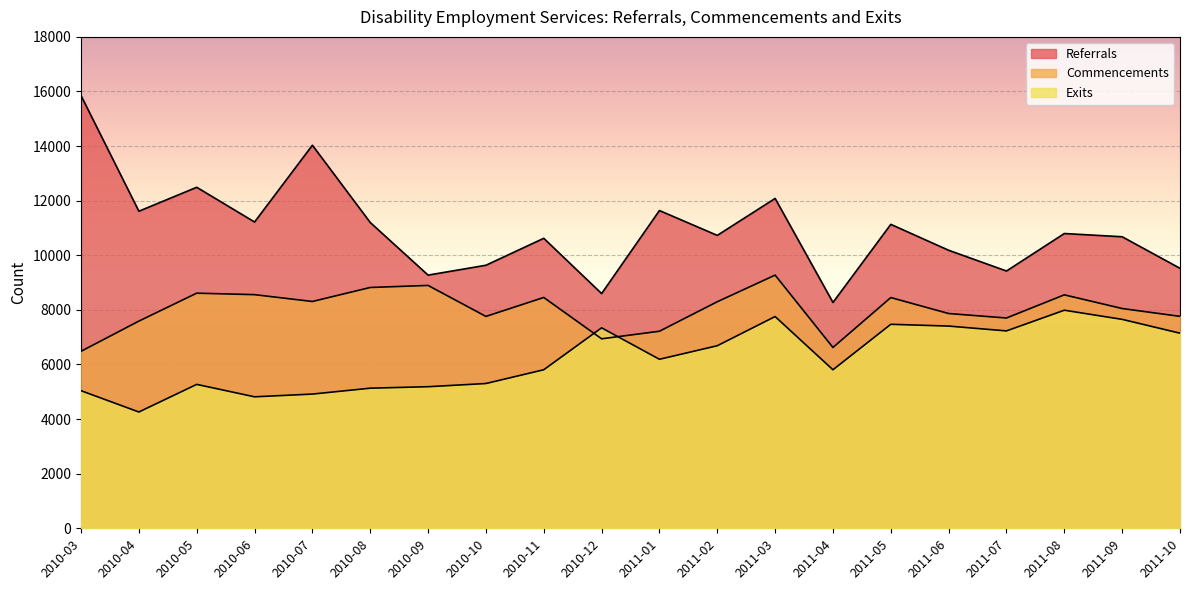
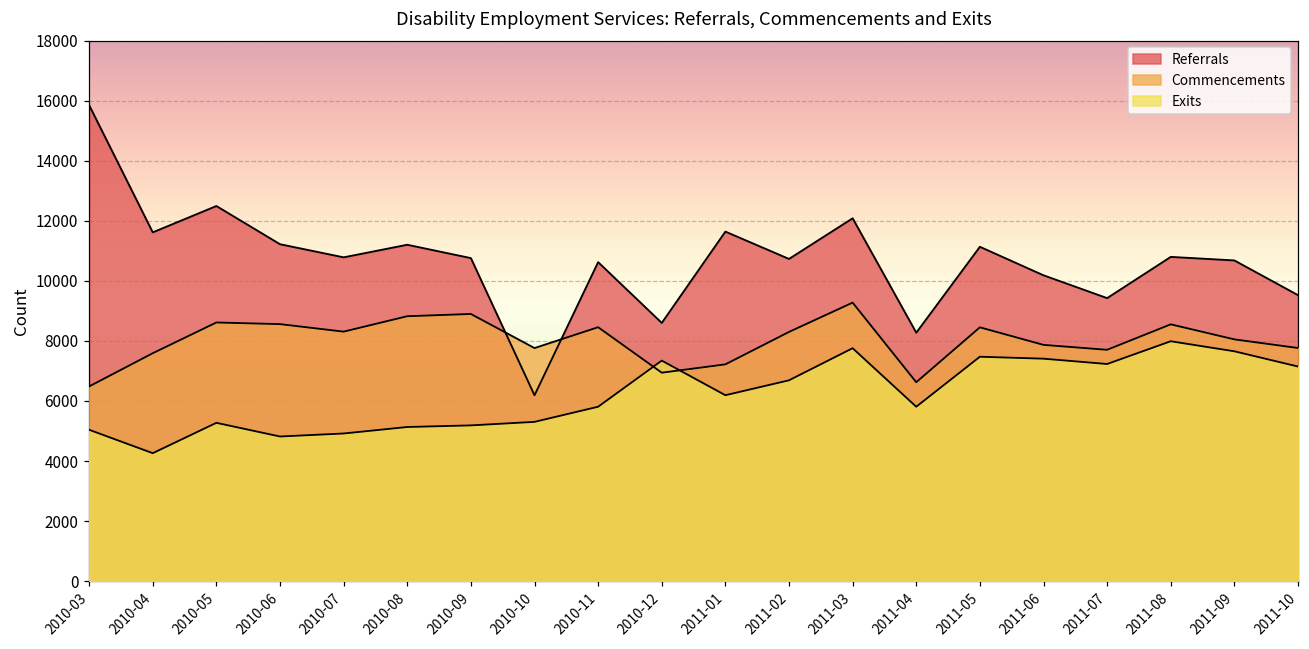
Referrals, 2010-07: 14000 -> 10800
Referrals, 2010-09: 9300 -> 10800
Referrals, 2010-10: 9600 -> 6200
